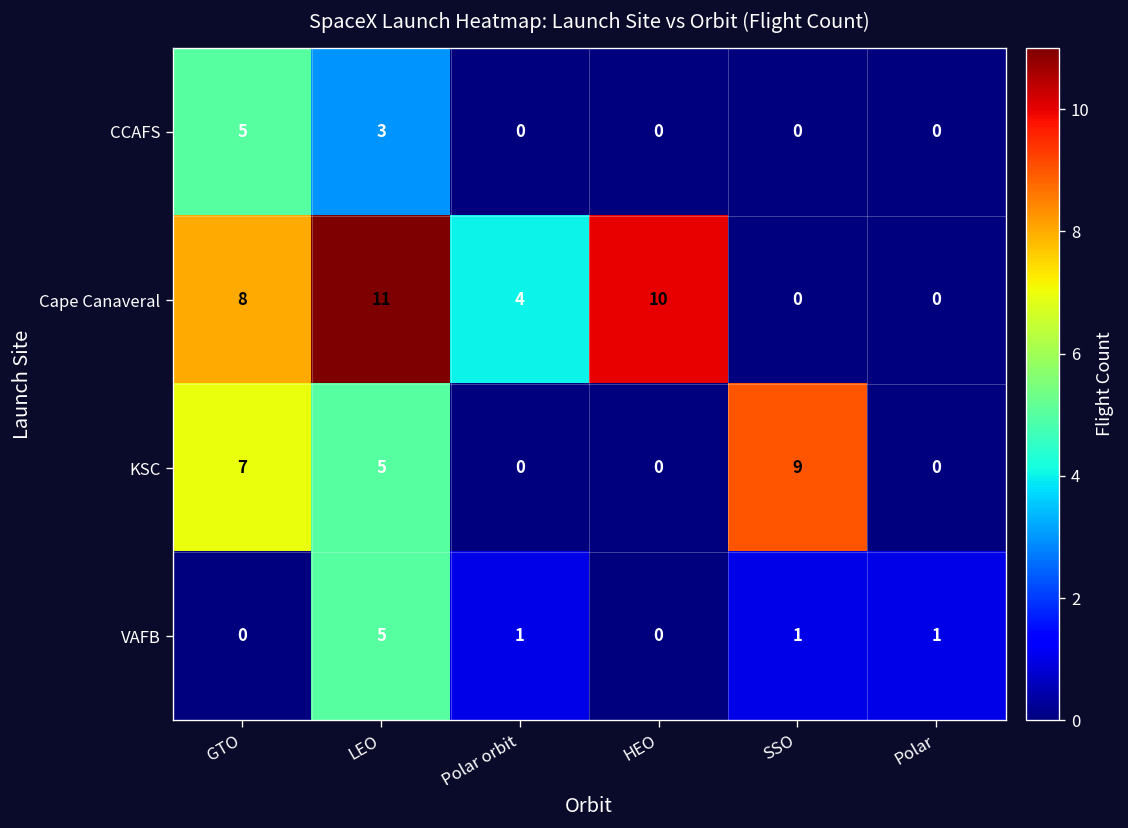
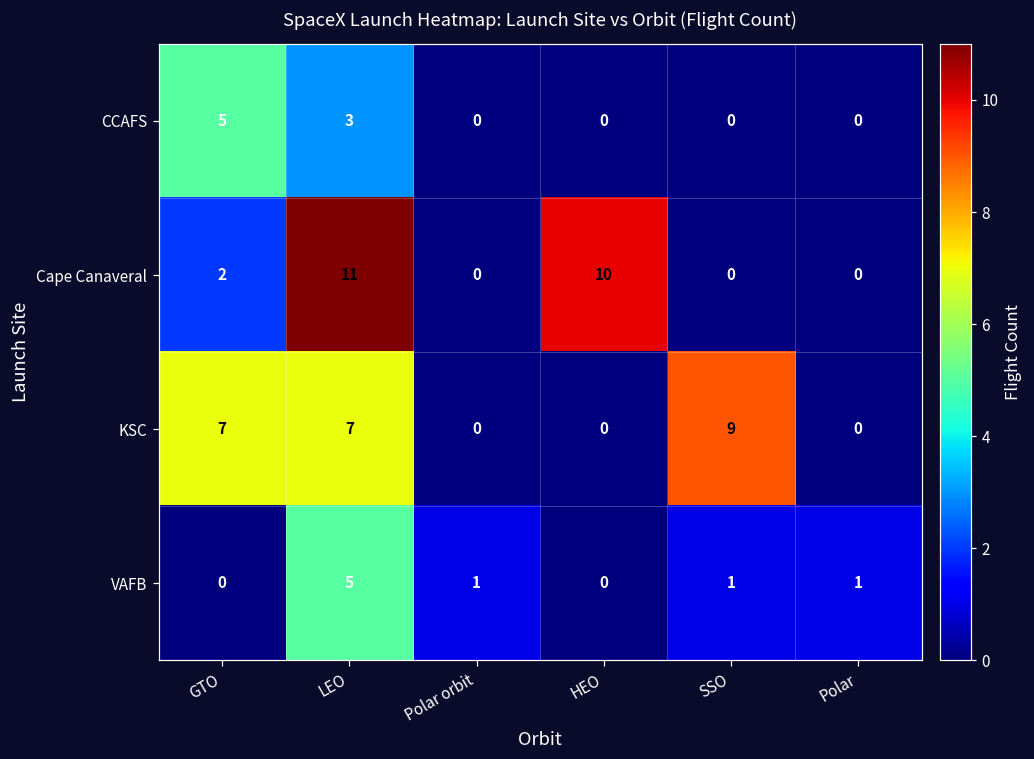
Cape Canaveral, GTO: 8 -> 2
Cape Canaveral, Polar orbit: 4 -> 0
KSC, LEO: 5 -> 7
